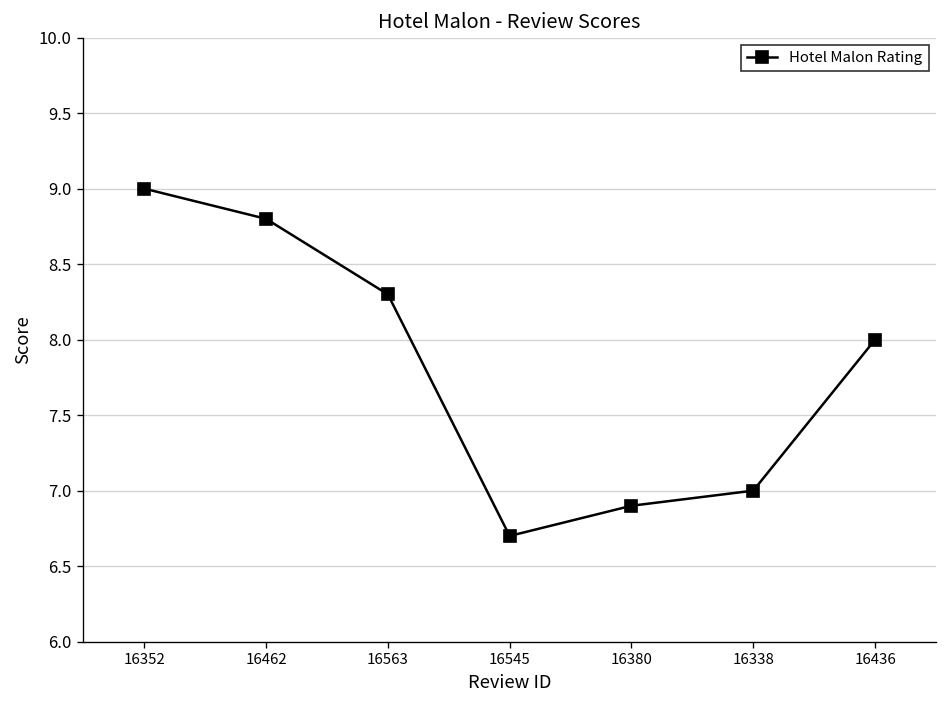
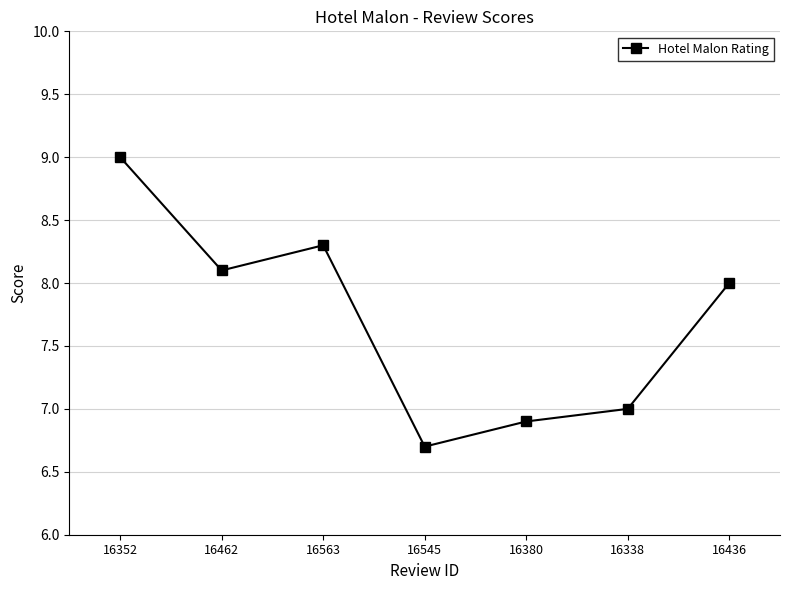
16462: 8.8 -> 8.1
